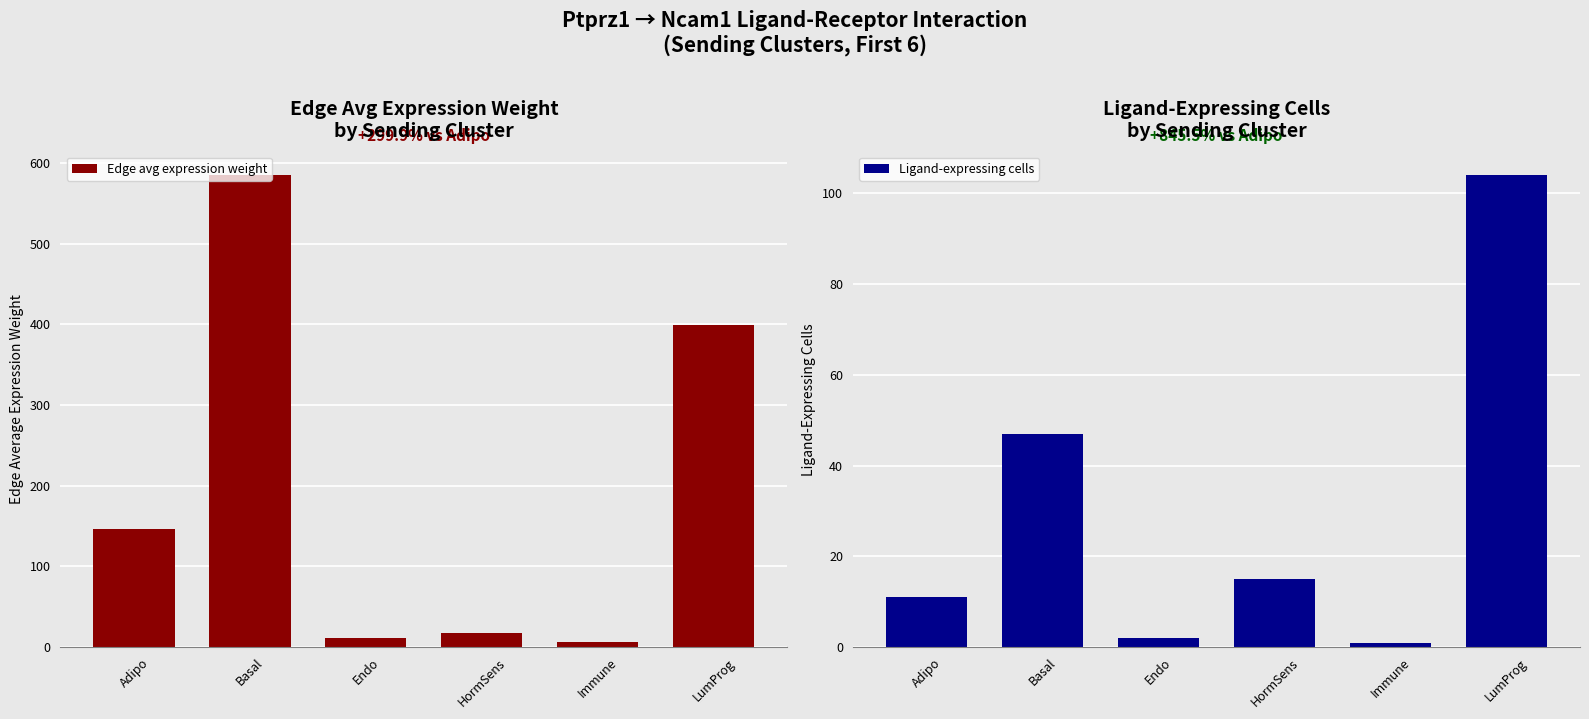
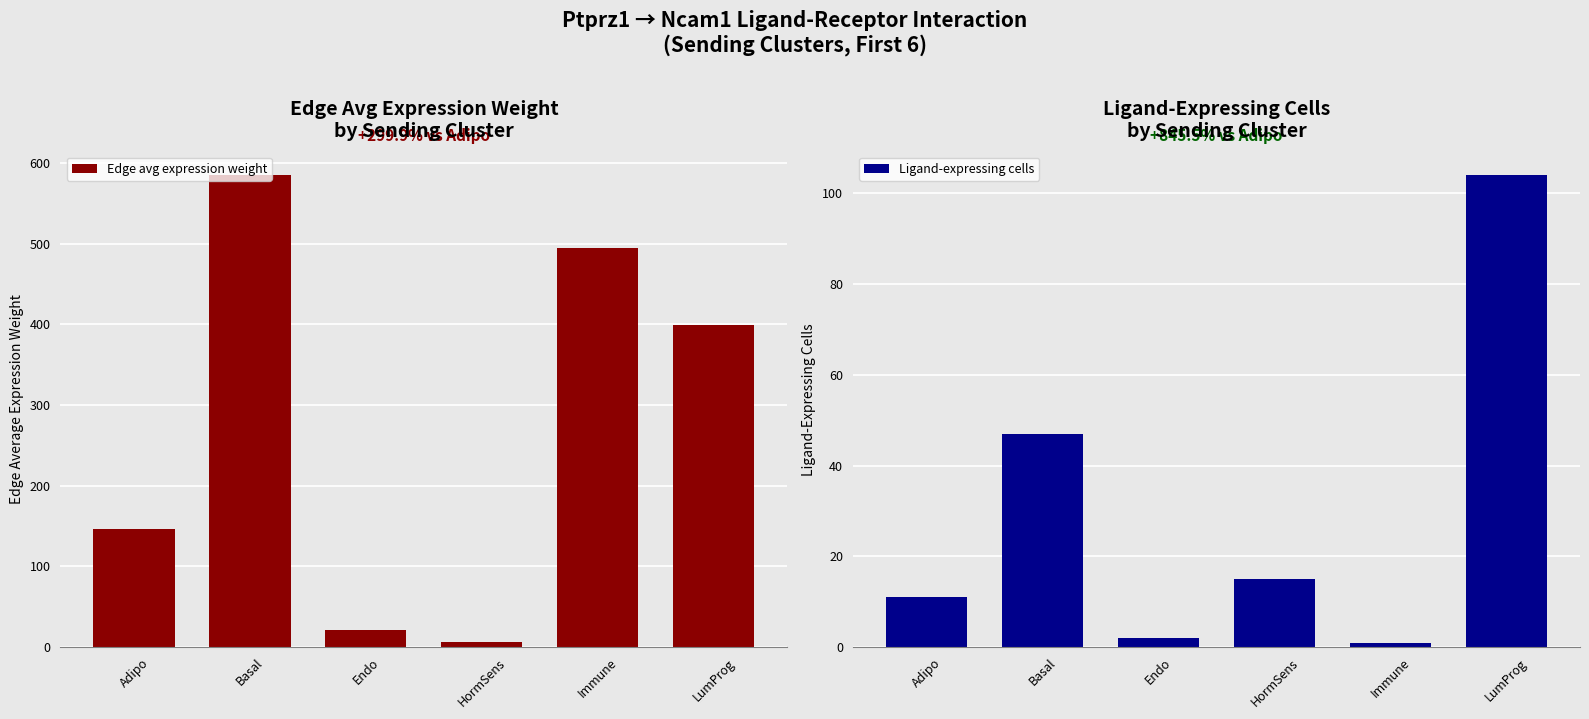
Edge Avg Expression Weight by Sending Cluster, Endo: 10 -> 20
Edge Avg Expression Weight by Sending Cluster, HormSens: 20 -> 10
Edge Avg Expression Weight by Sending Cluster, Immune: 10 -> 490
